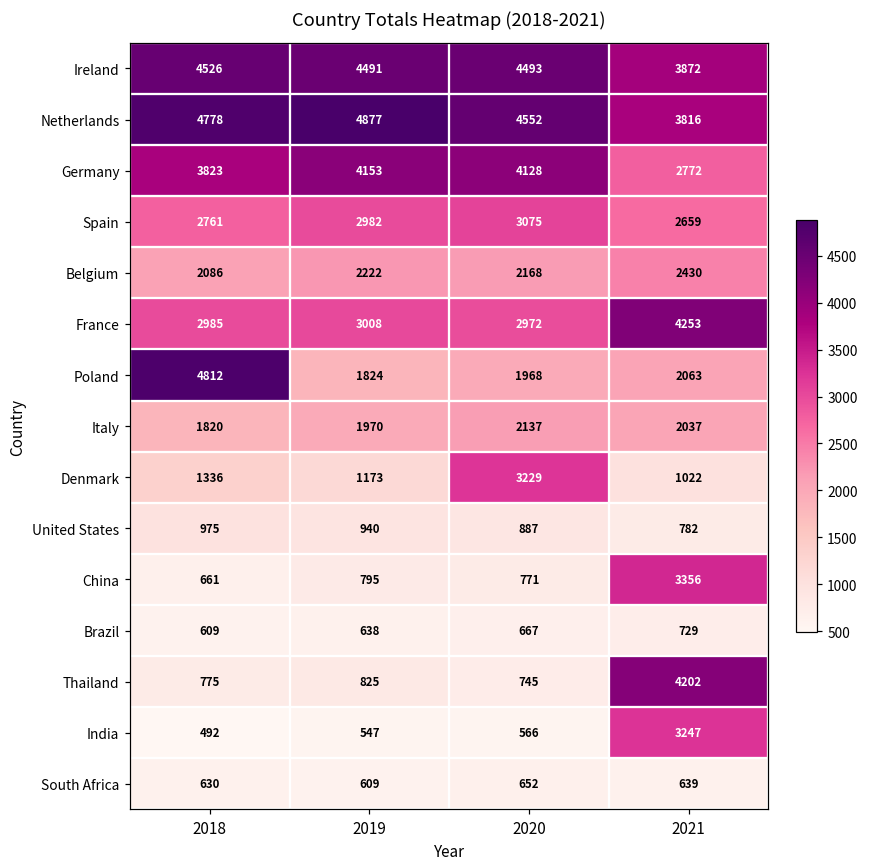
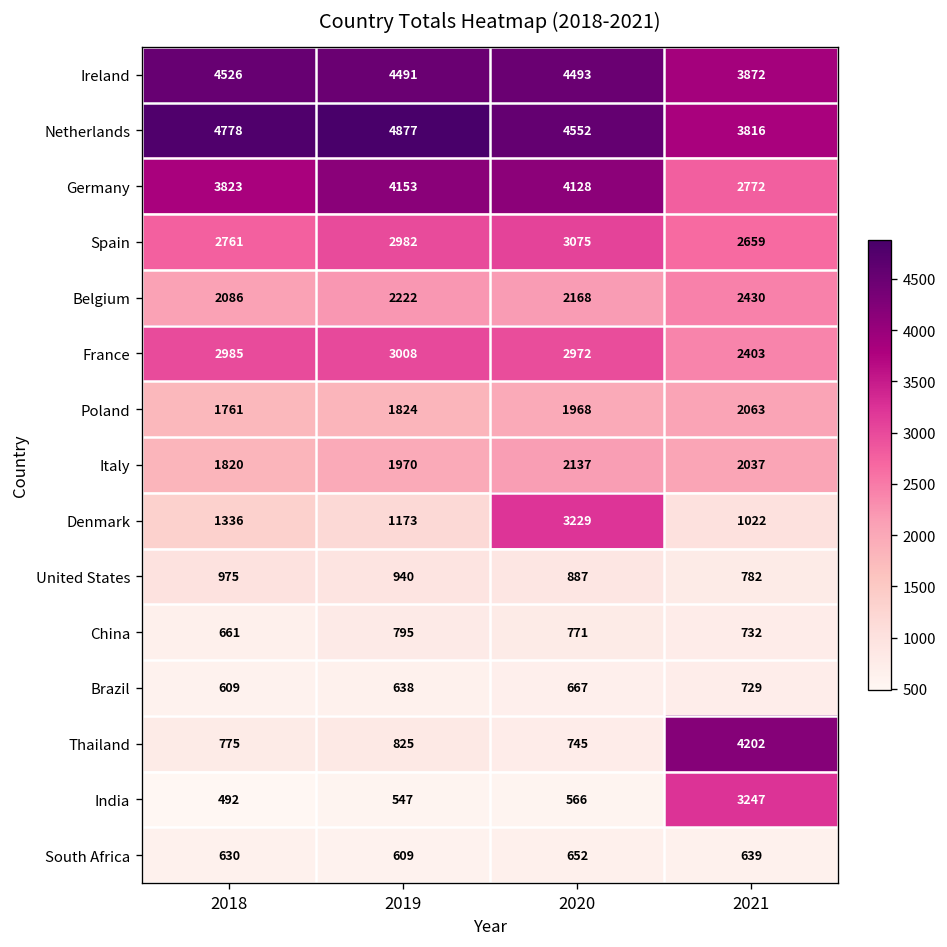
France, 2021: 4253 -> 2403
Poland, 2018: 4812 -> 1761
China, 2021: 3356 -> 732
